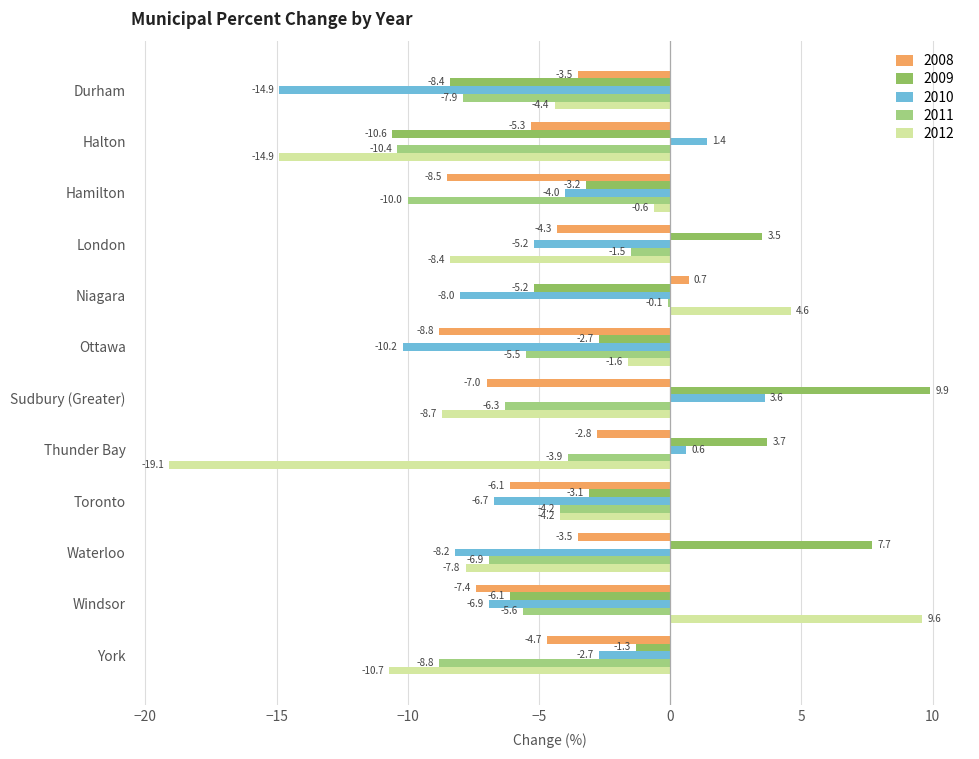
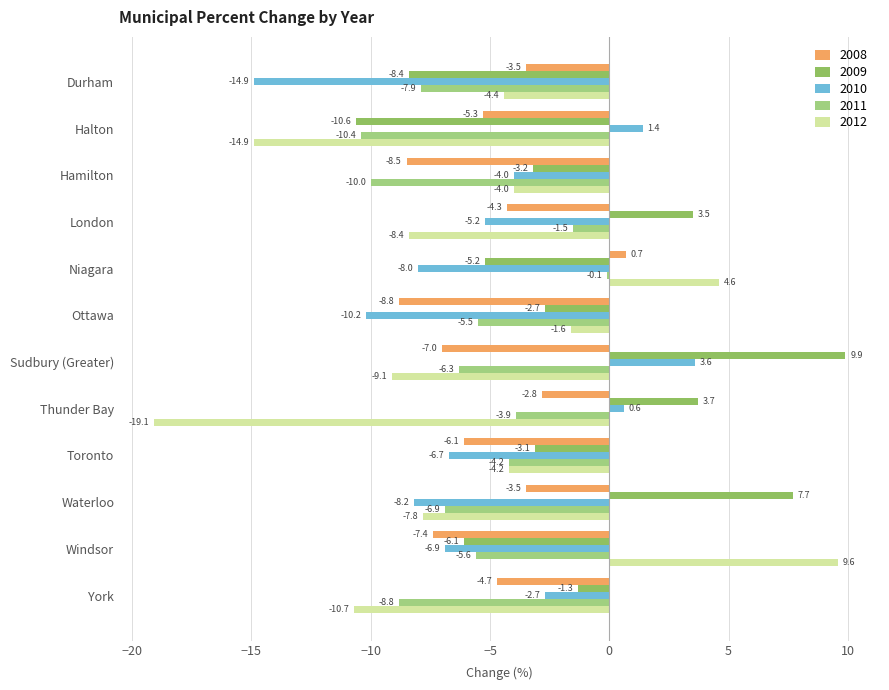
2012, Hamilton: -0.6 -> -4.0
2012, Sudbury (Greater): -8.7 -> -9.1
